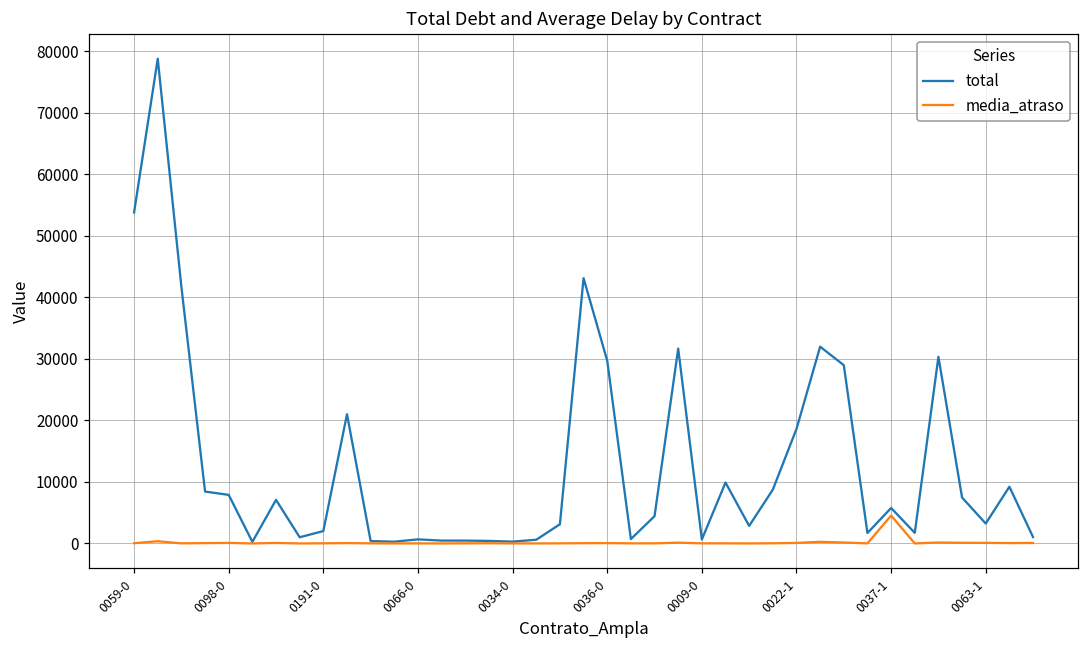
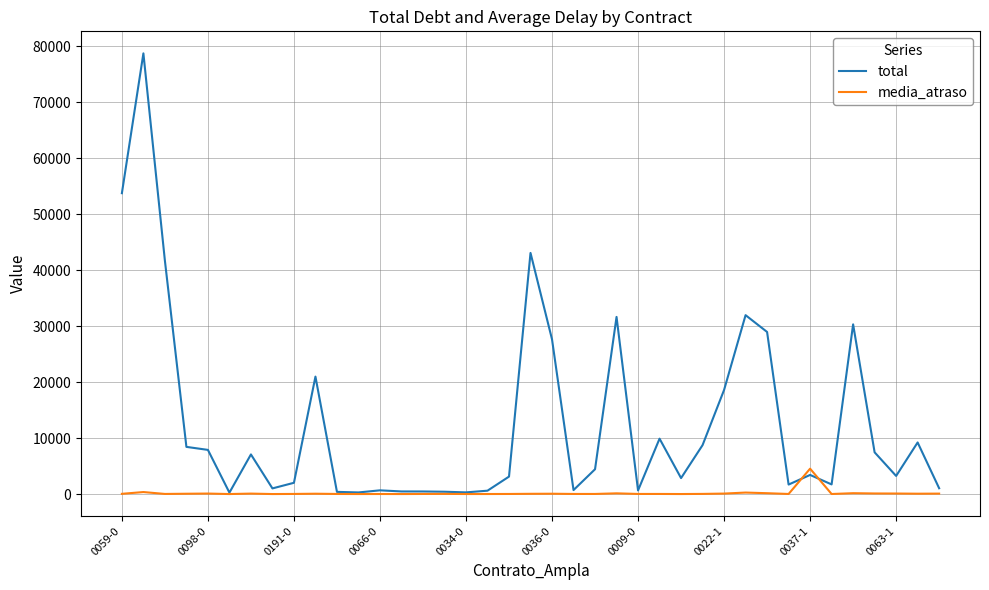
total, 0036-0: 30000 -> 28000
total, 0037-1: 6000 -> 3000
